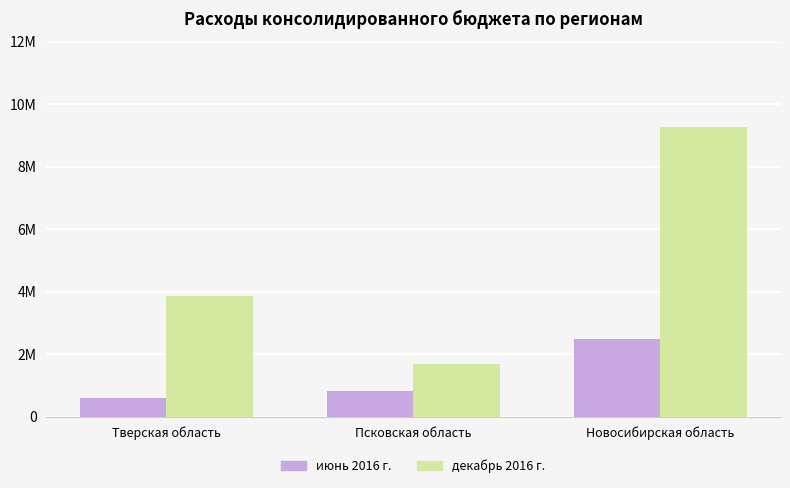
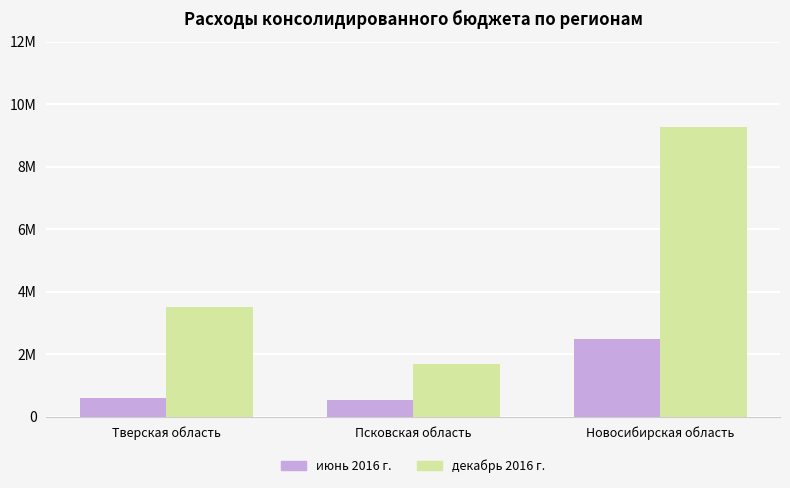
декабрь 2016 г., Тверская область: 3900000 -> 3500000
июнь 2016 г., Псковская область: 800000 -> 500000
